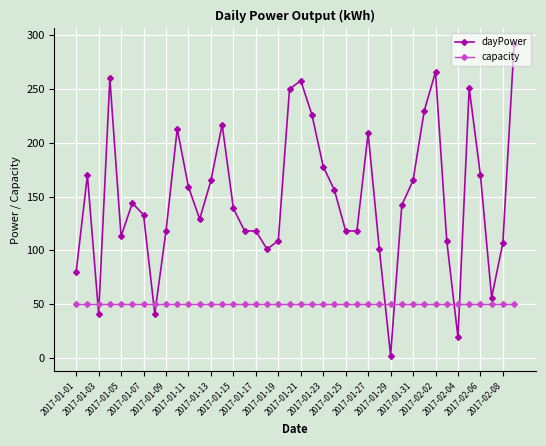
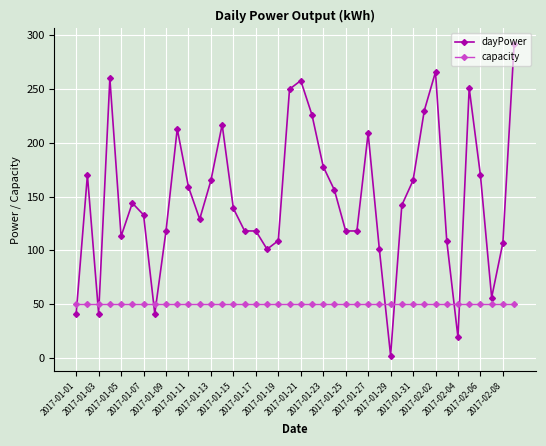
dayPower, 2017-01-01: 80 -> 41
